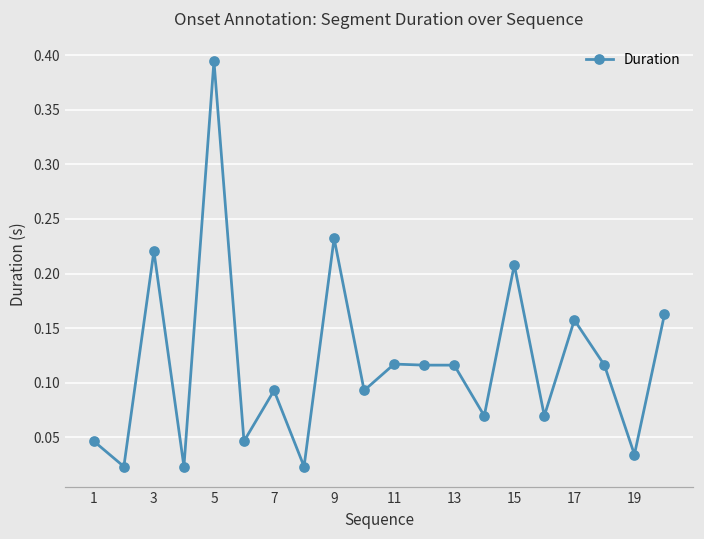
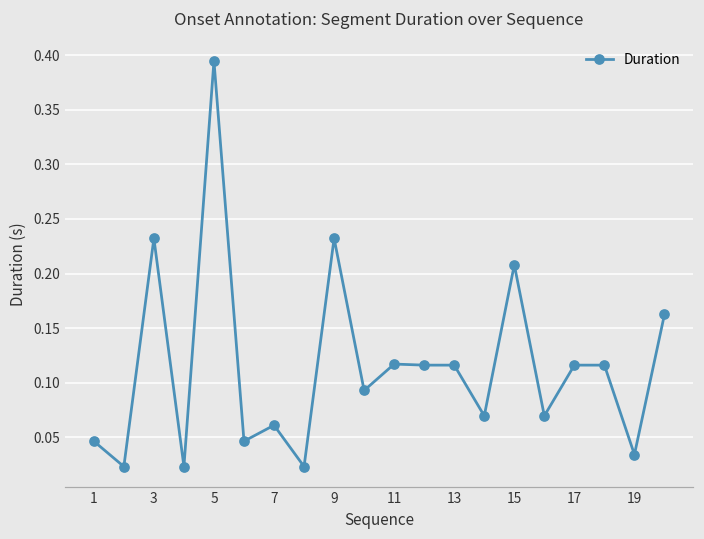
3: 0.22 -> 0.23
7: 0.09 -> 0.06
17: 0.16 -> 0.12
